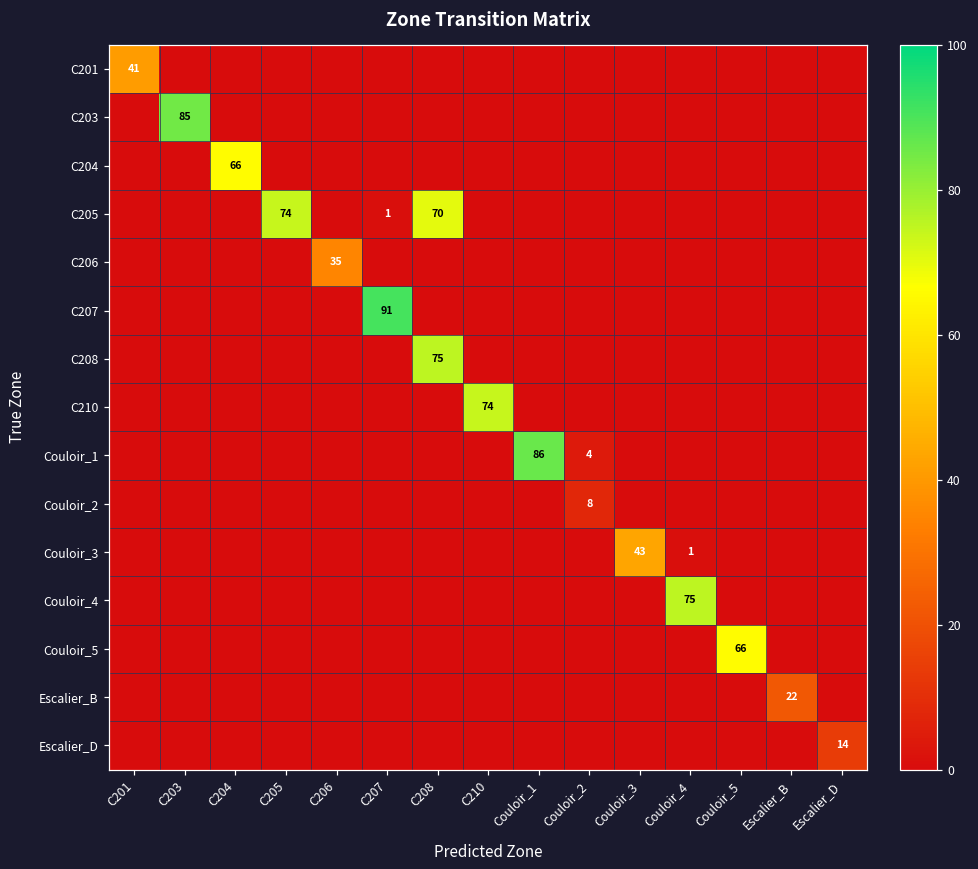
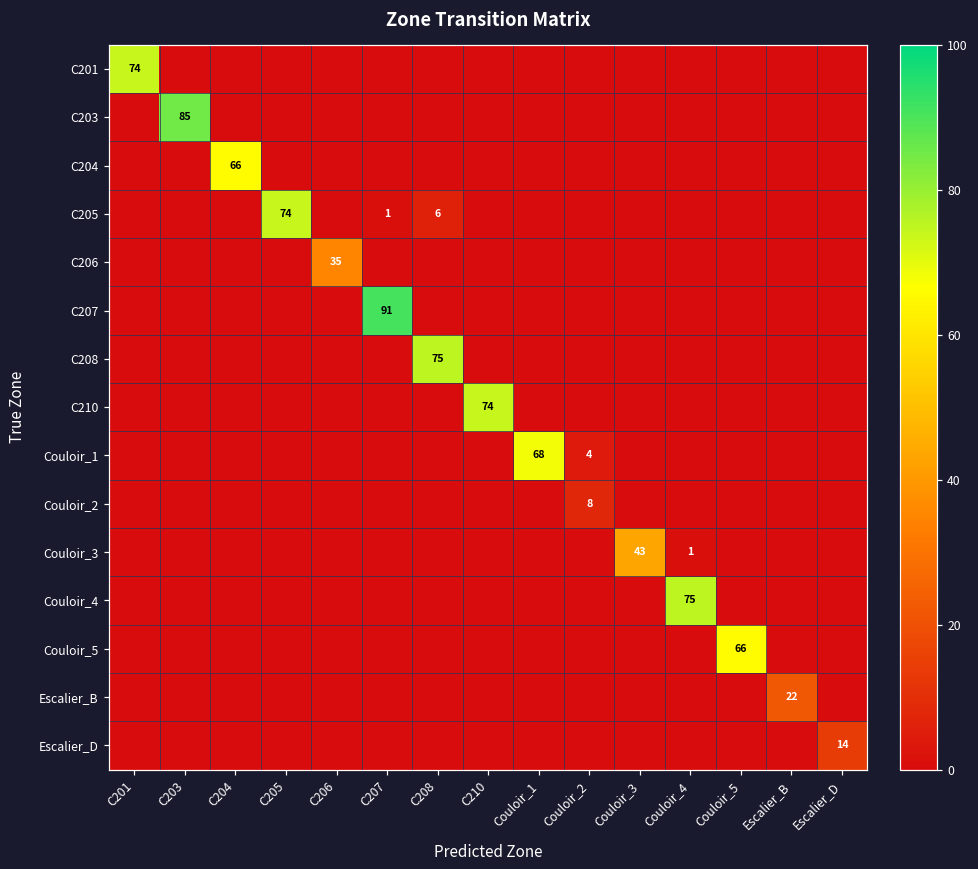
C201, C201: 41 -> 74
C205, C208: 70 -> 6
Couloir_1, Couloir_1: 86 -> 68
